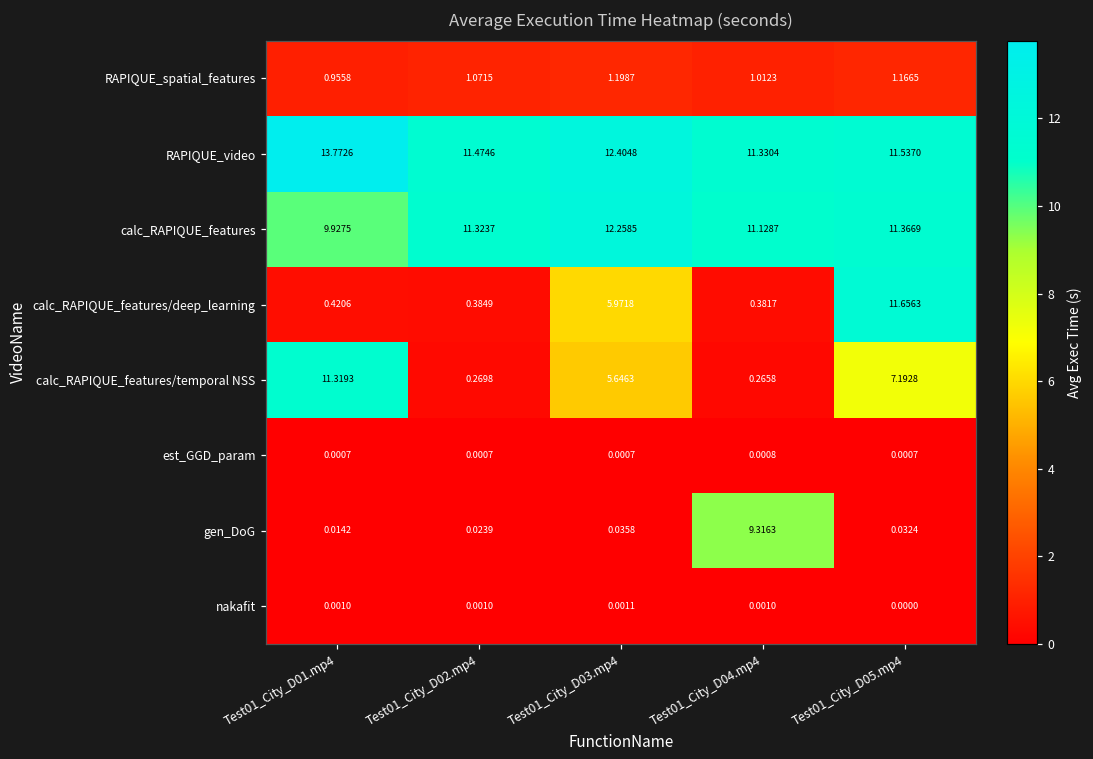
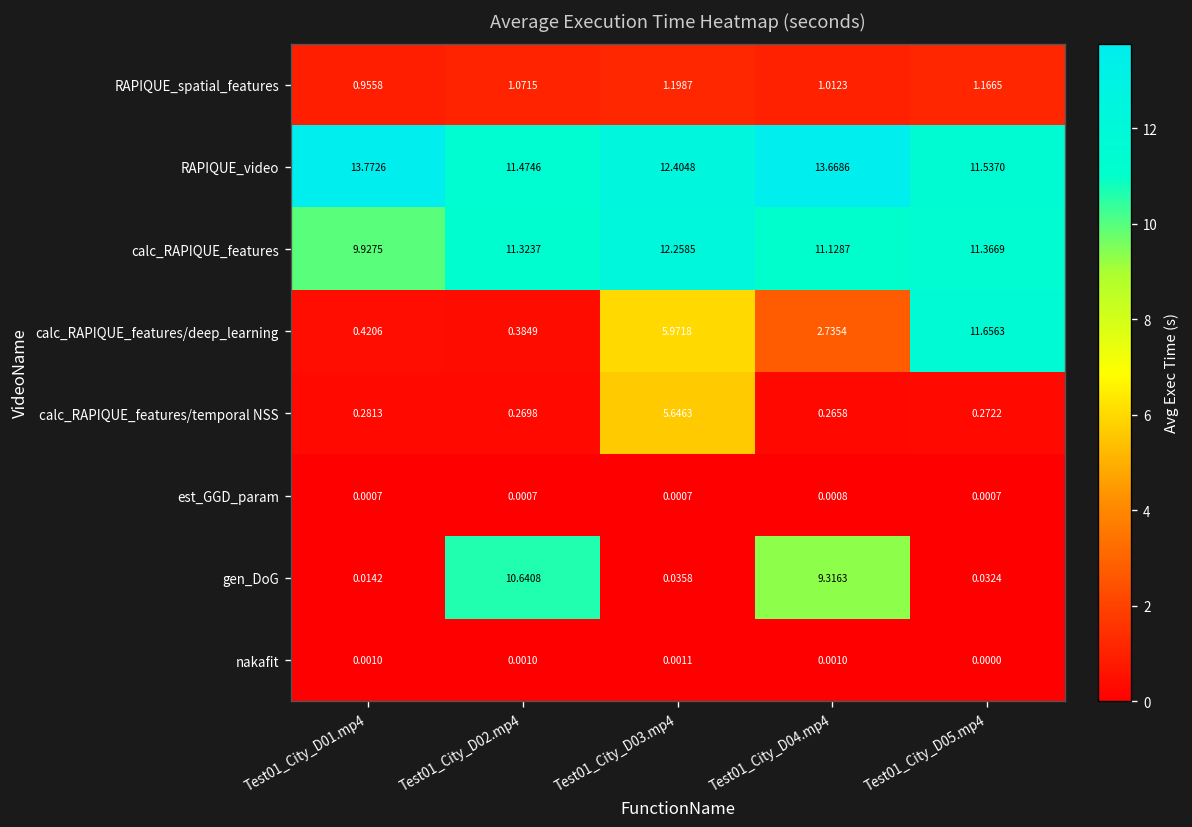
RAPIQUE_video, Test01_City_D04.mp4: 11.3304 -> 13.6686
calc_RAPIQUE_features/deep_learning, Test01_City_D04.mp4: 0.3817 -> 2.7354
calc_RAPIQUE_features/temporal NSS, Test01_City_D01.mp4: 11.3193 -> 0.2813
calc_RAPIQUE_features/temporal NSS, Test01_City_D05.mp4: 7.1928 -> 0.2722
gen_DoG, Test01_City_D02.mp4: 0.0239 -> 10.6408
